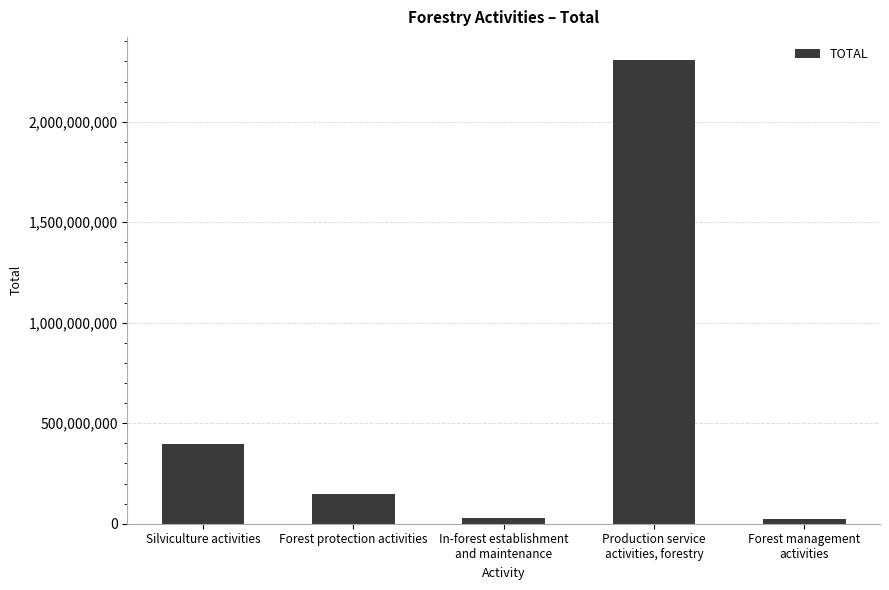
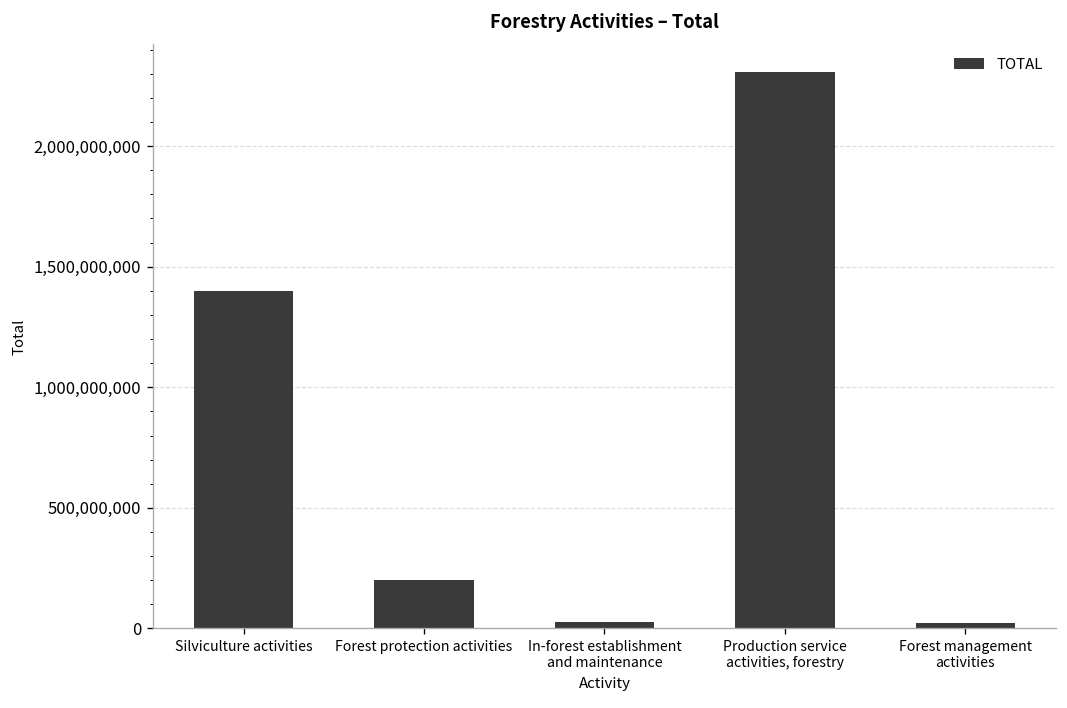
Silviculture activities: 400,000,000 -> 1,400,000,000
Forest protection activities: 150,000,000 -> 200,000,000
